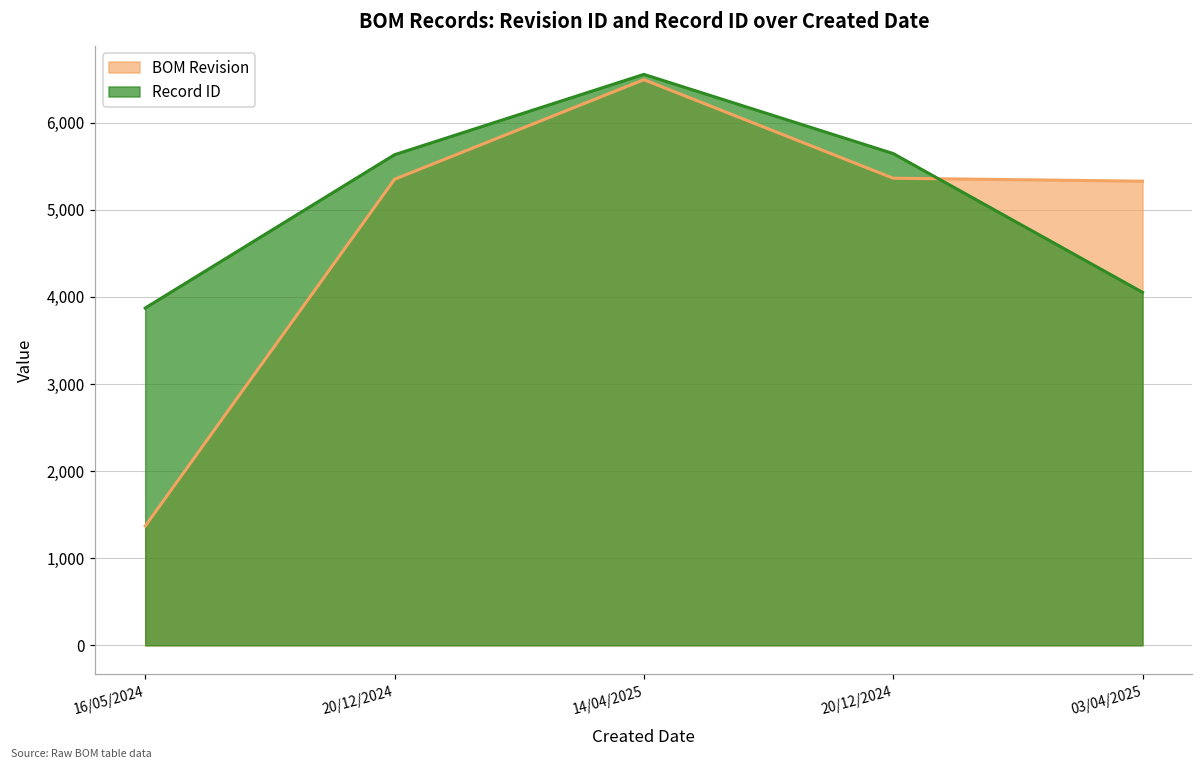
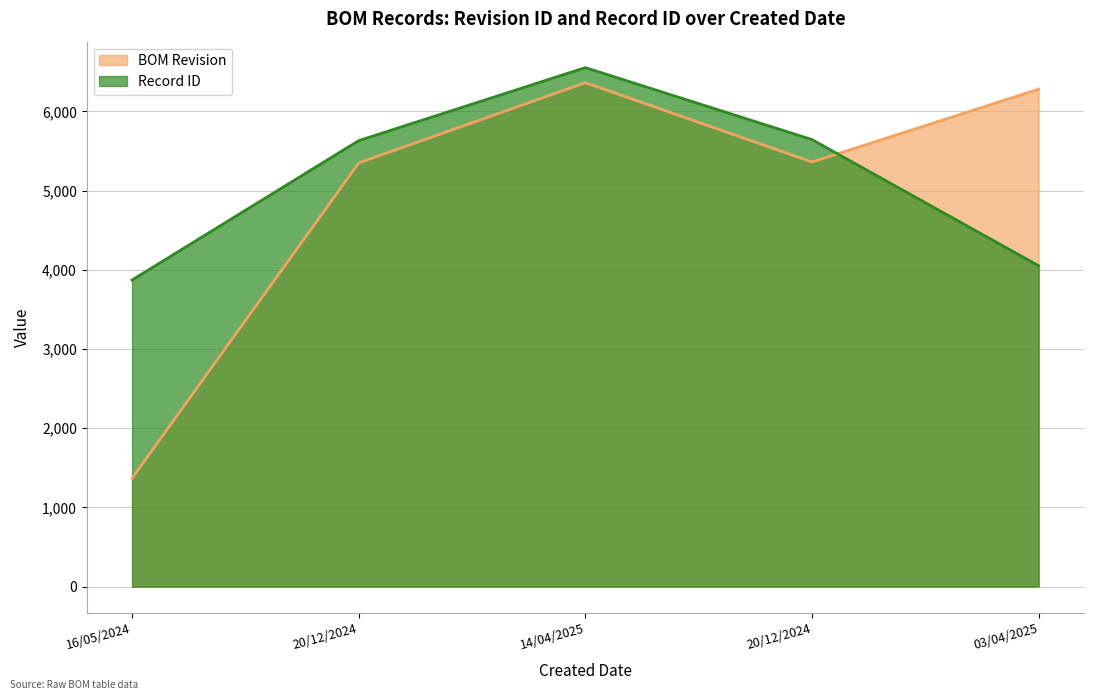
BOM Revision, 14/04/2025: 6,500 -> 6,400
BOM Revision, 03/04/2025: 5,300 -> 6,300
